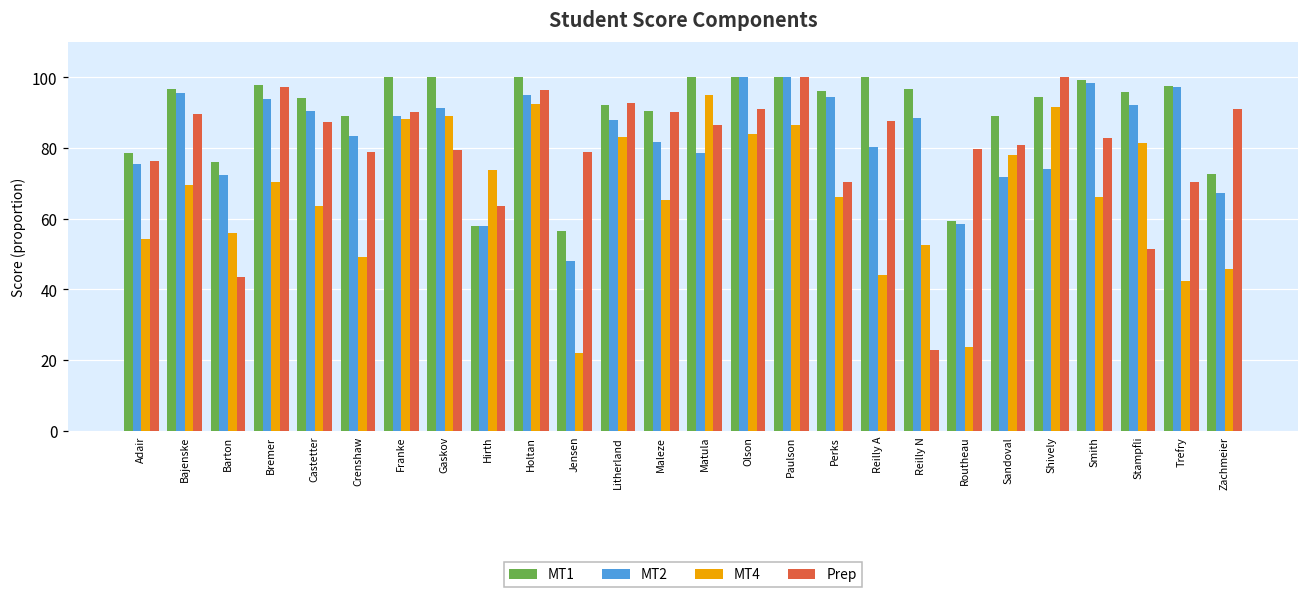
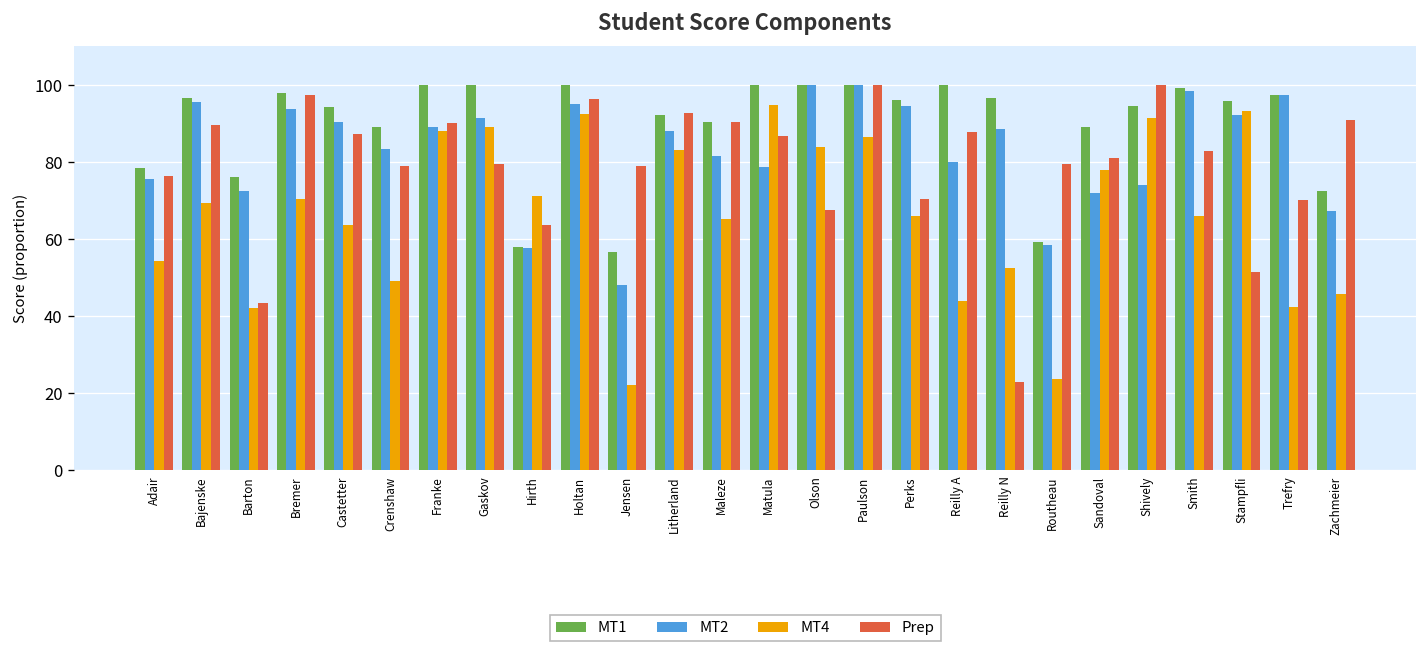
MT4, Barton: 56 -> 42
MT4, Hirth: 74 -> 71
Prep, Olson: 91 -> 67
MT4, Stampfli: 81 -> 93
